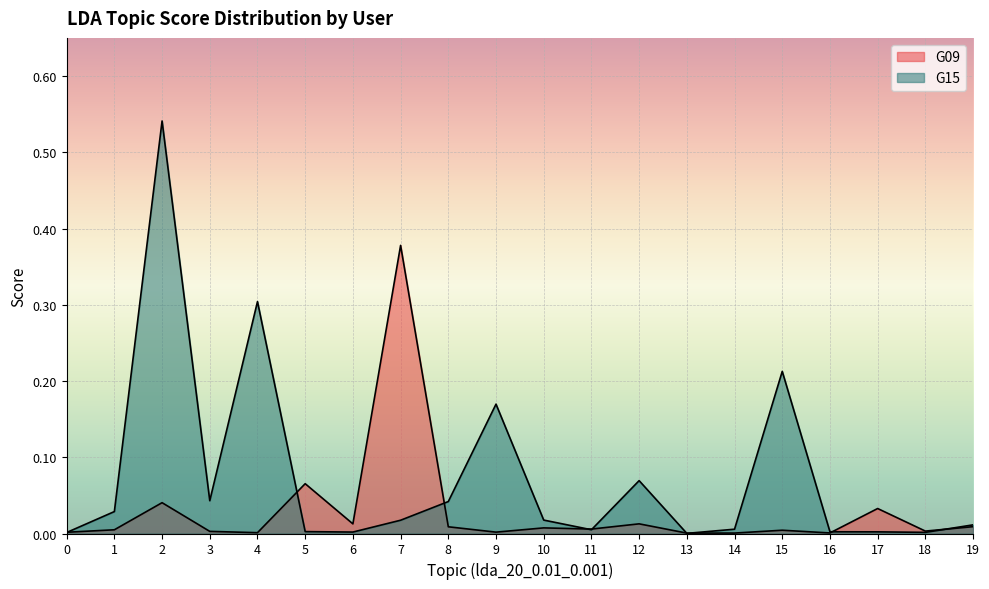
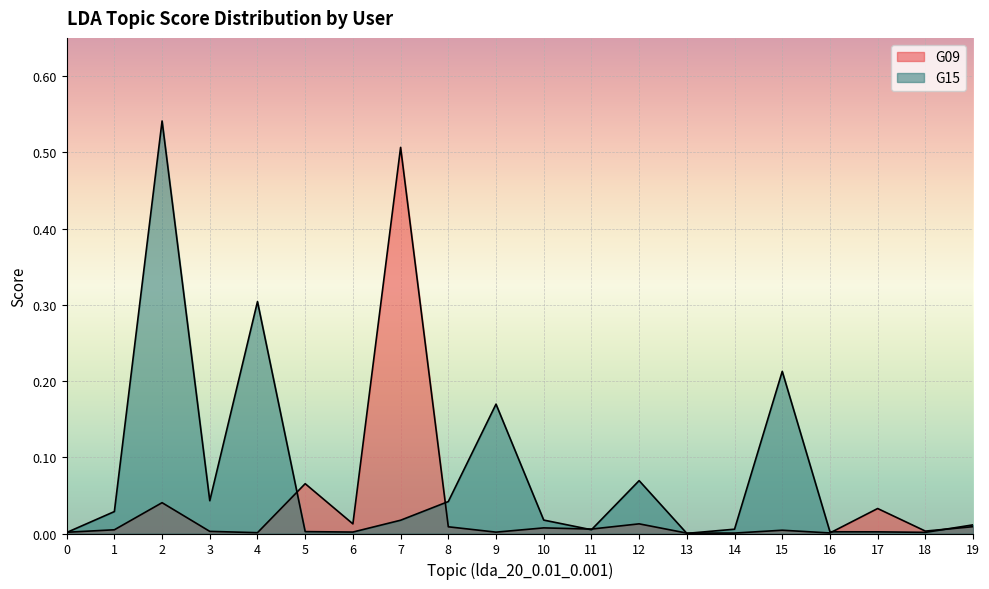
G09, 7: 0.38 -> 0.51
